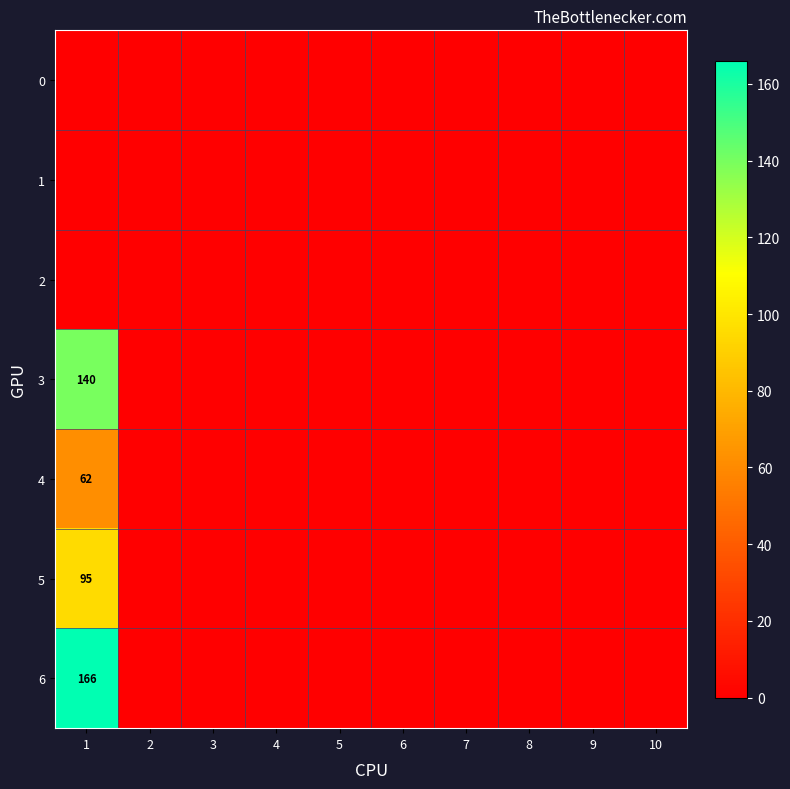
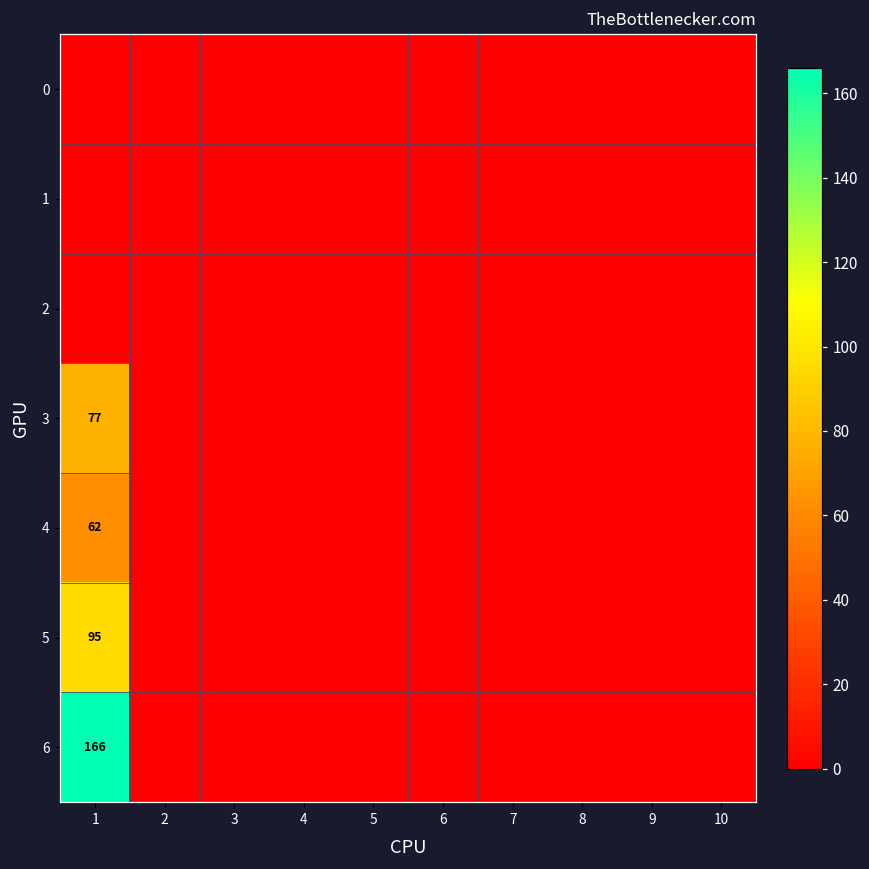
3, 1: 140 -> 77
